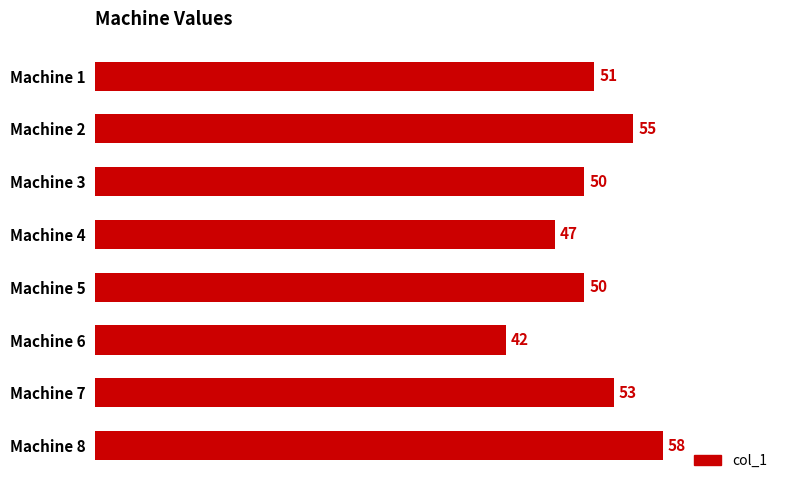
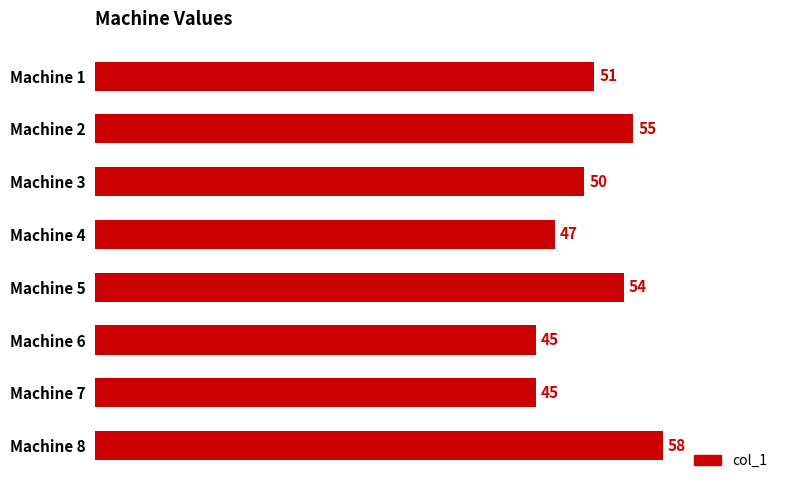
Machine 5: 50 -> 54
Machine 6: 42 -> 45
Machine 7: 53 -> 45
